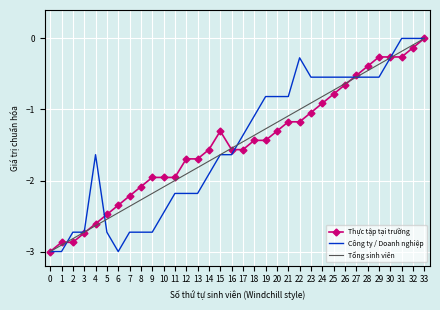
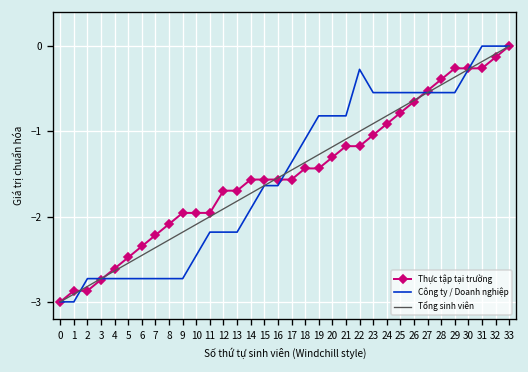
Công ty / Doanh nghiệp, 4: -1.6 -> -2.7
Công ty / Doanh nghiệp, 6: -3.0 -> -2.7
Thực tập tại trường, 15: -1.3 -> -1.6
